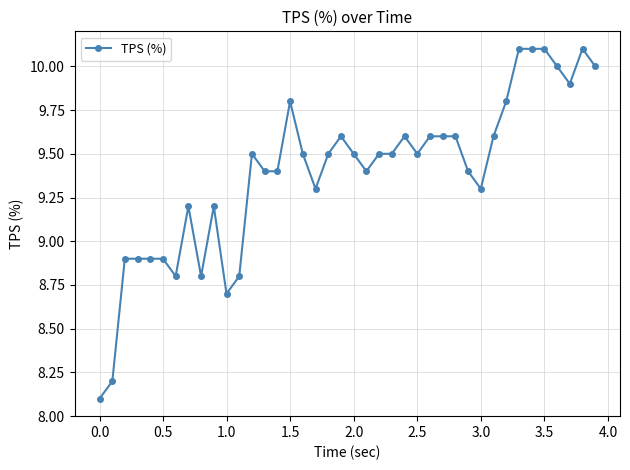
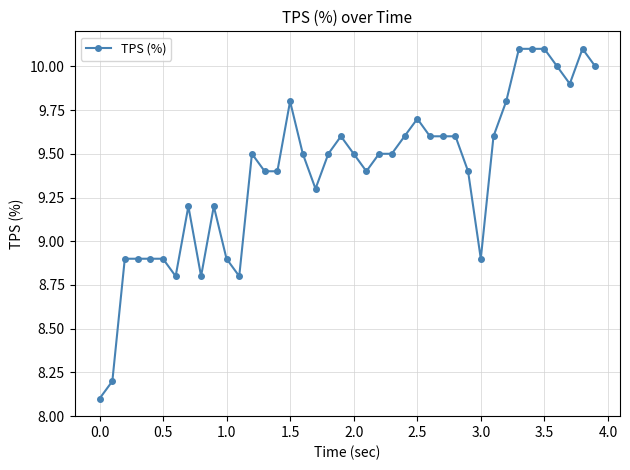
1.0: 8.7 -> 8.9
2.5: 9.5 -> 9.7
3.0: 9.3 -> 8.9
